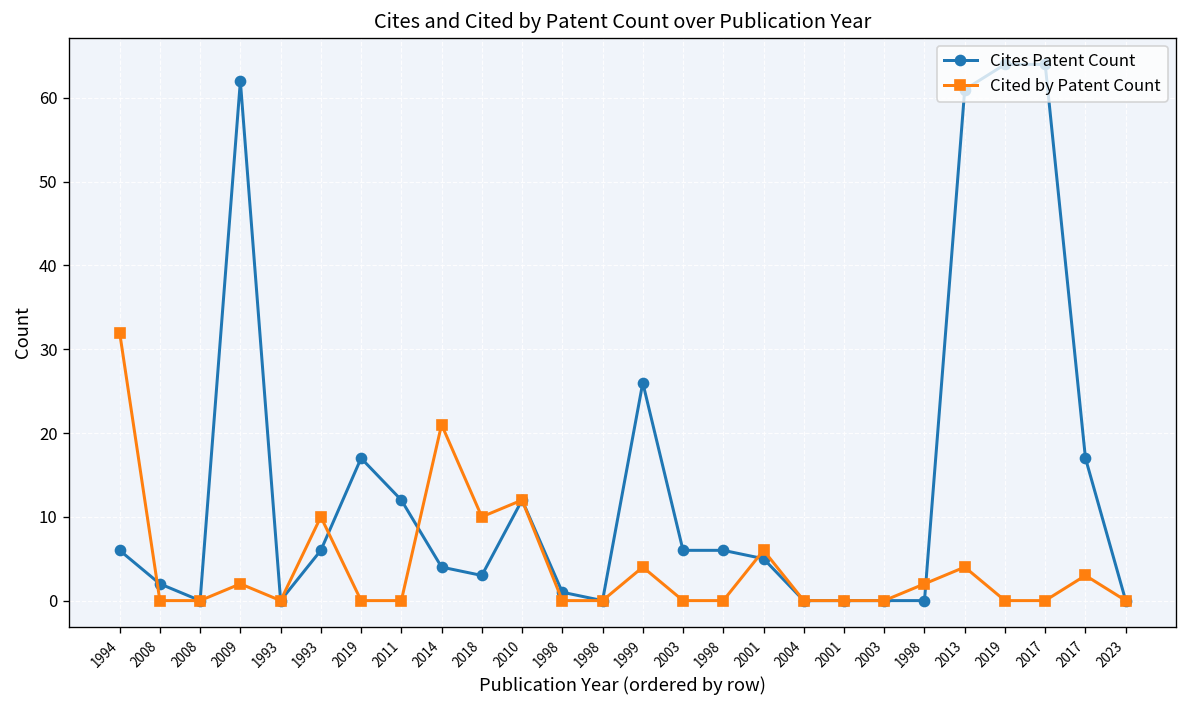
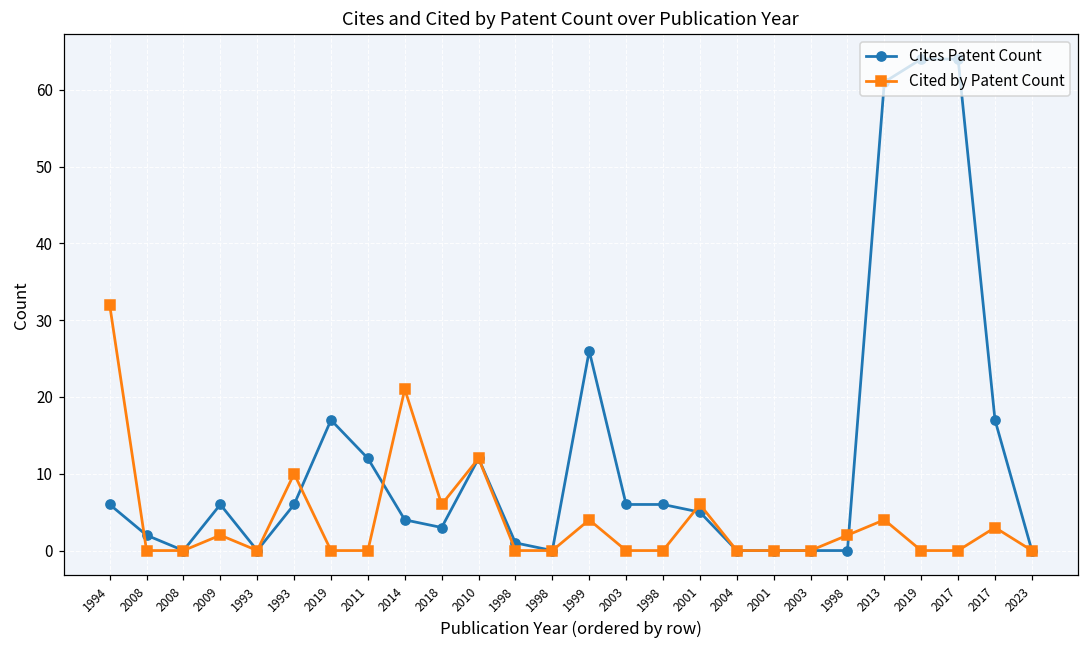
Cites Patent Count, 2009: 62 -> 6
Cited by Patent Count, 2018: 10 -> 6
